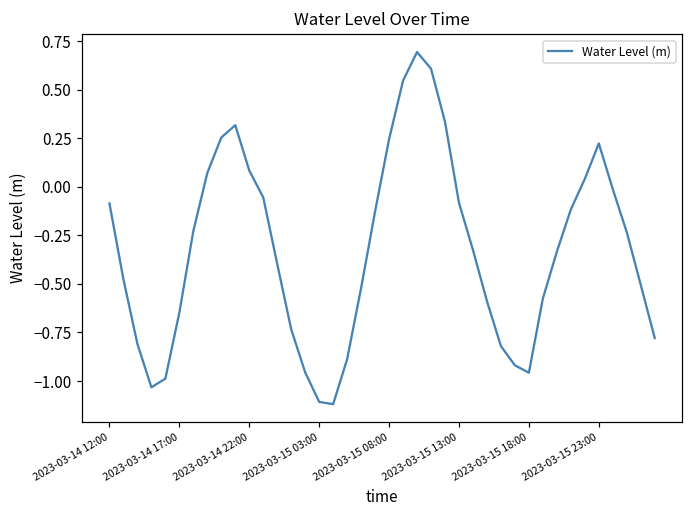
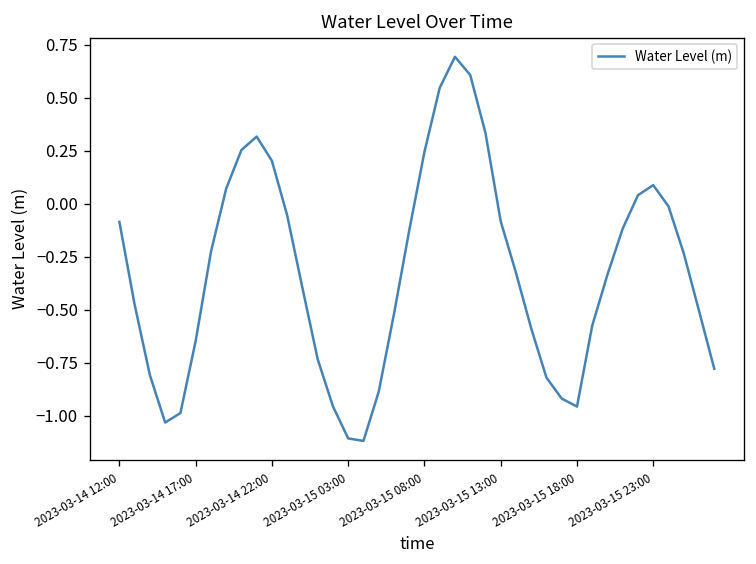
2023-03-14 22:00: 0.08 -> 0.20
2023-03-15 23:00: 0.22 -> 0.09
